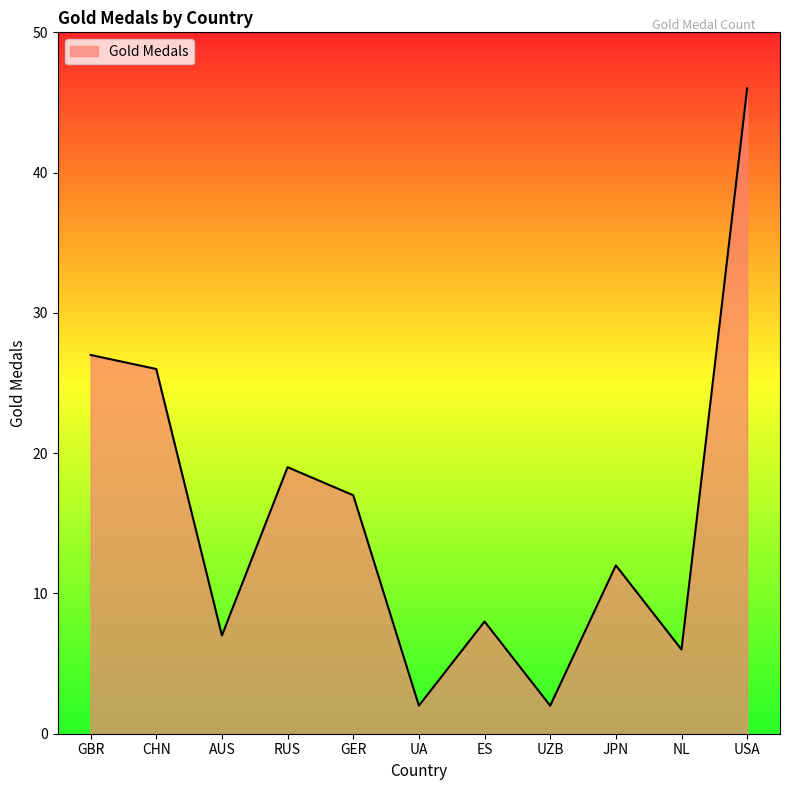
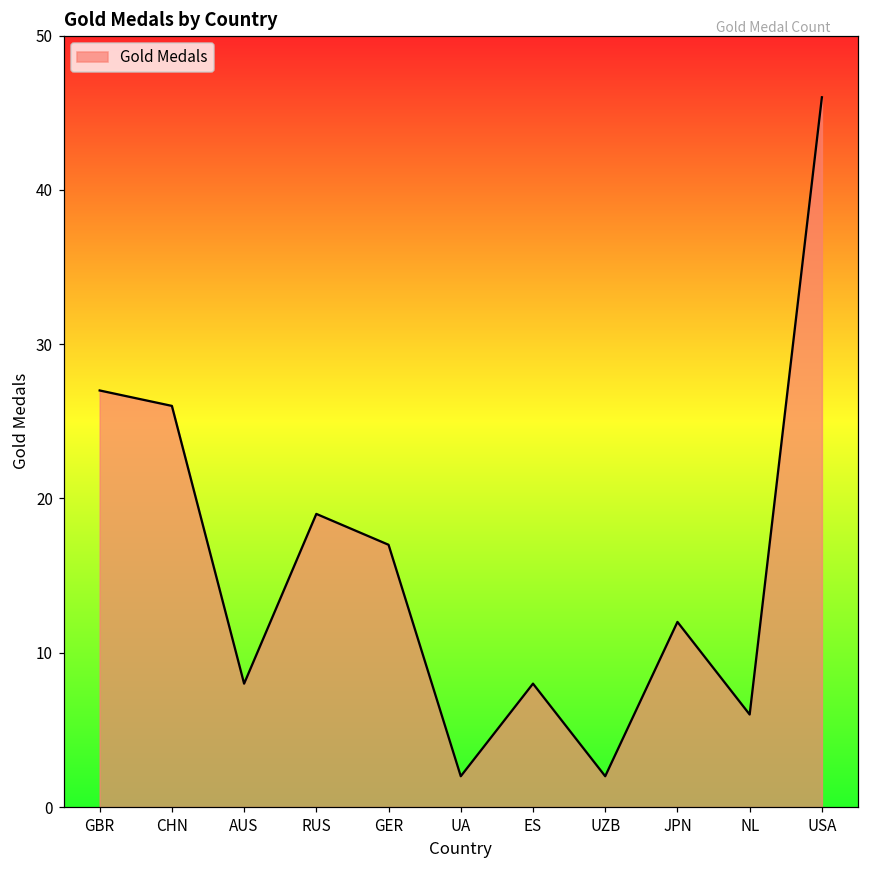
AUS: 7 -> 8
